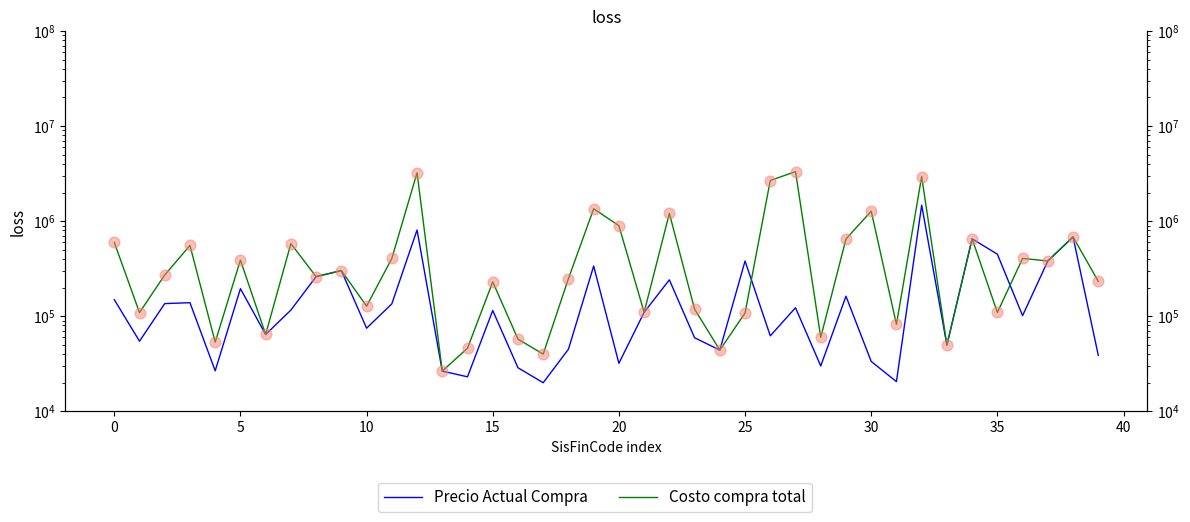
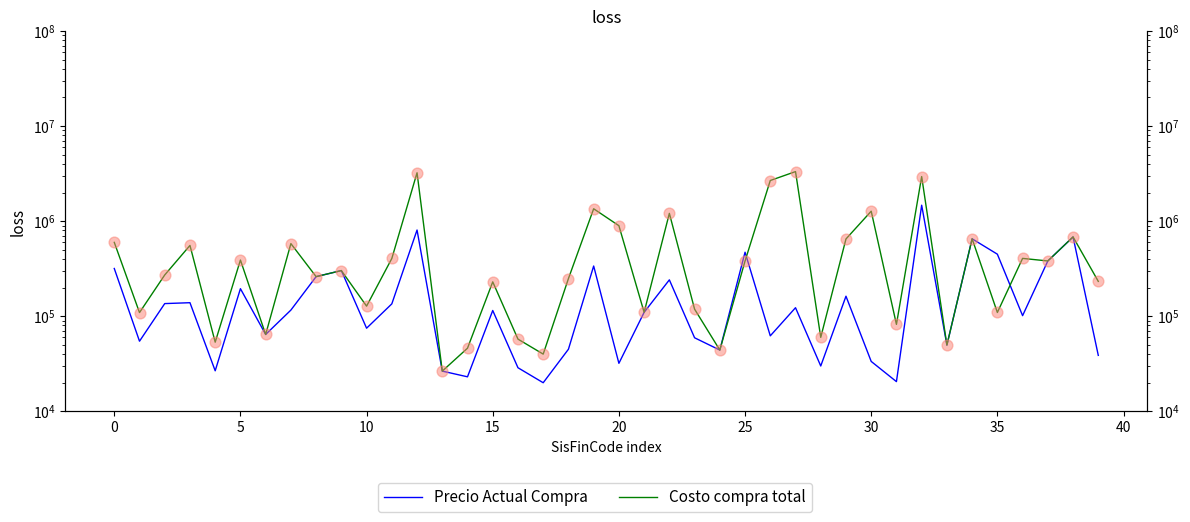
Precio Actual Compra, 0: 150000 -> 320000
Precio Actual Compra, 25: 380000 -> 500000
Costo compra total, 25: 110000 -> 380000
